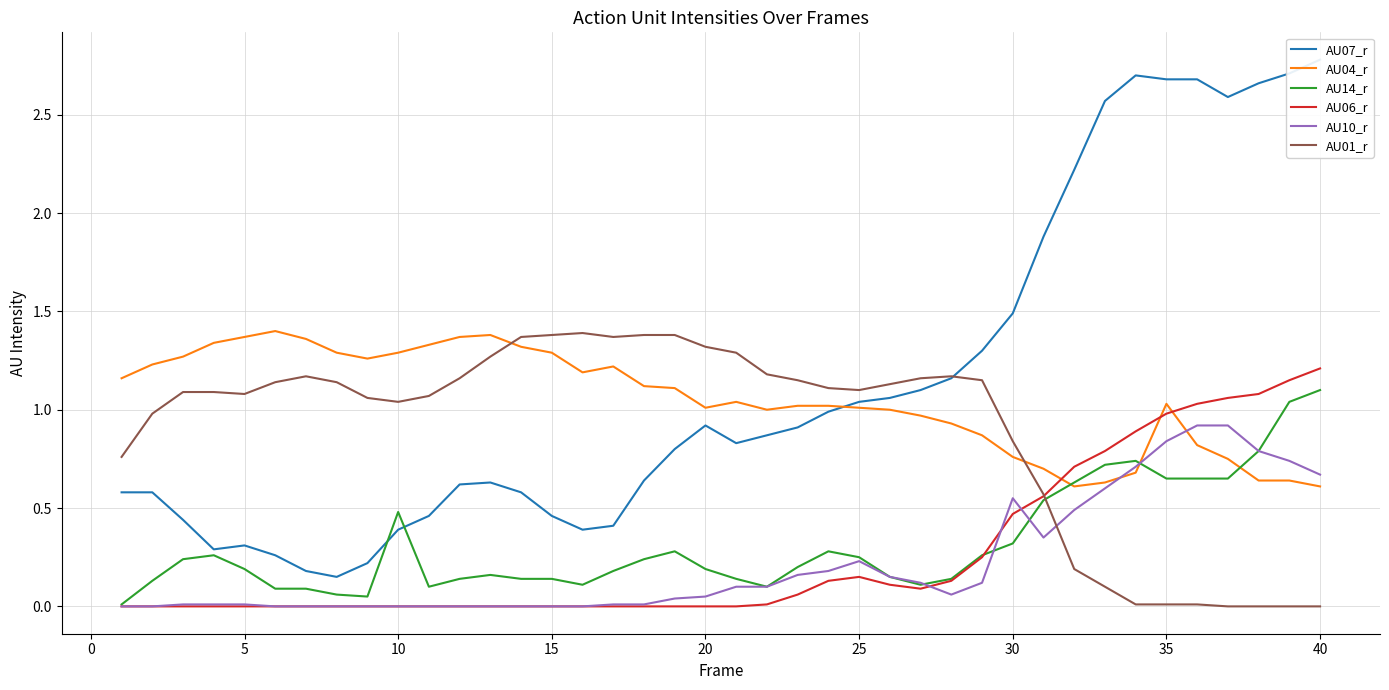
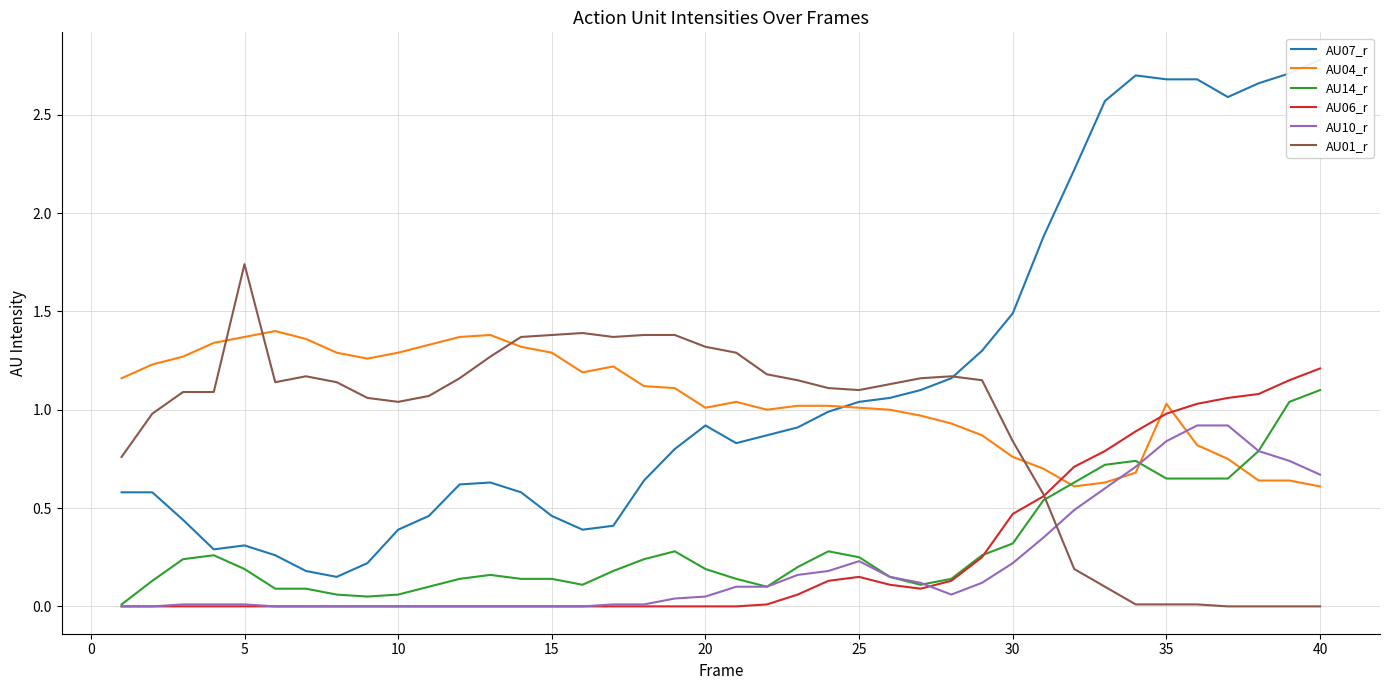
AU01_r, 5: 1.08 -> 1.74
AU14_r, 10: 0.48 -> 0.06
AU10_r, 30: 0.55 -> 0.22
